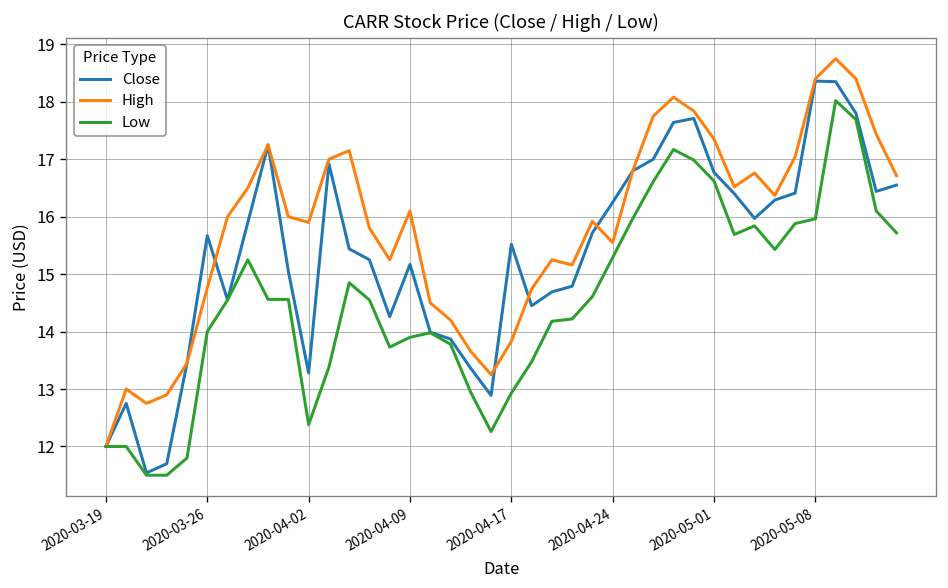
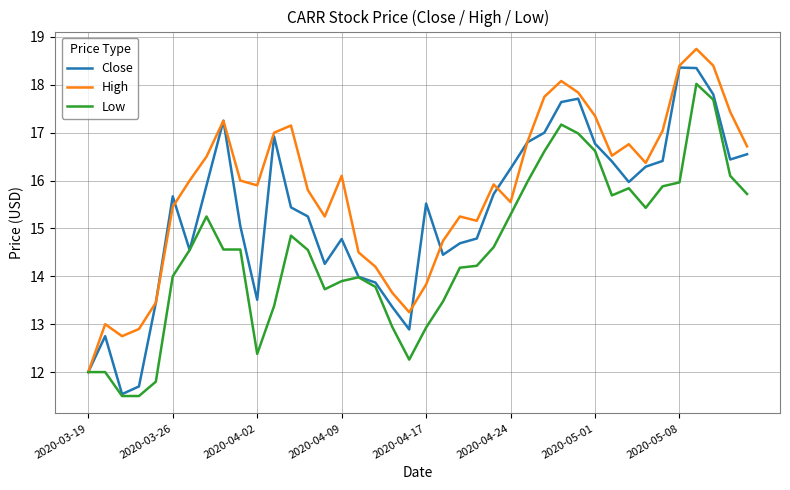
High, 2020-03-26: 14.8 -> 15.5
Close, 2020-04-02: 13.3 -> 13.5
Close, 2020-04-09: 15.2 -> 14.8
